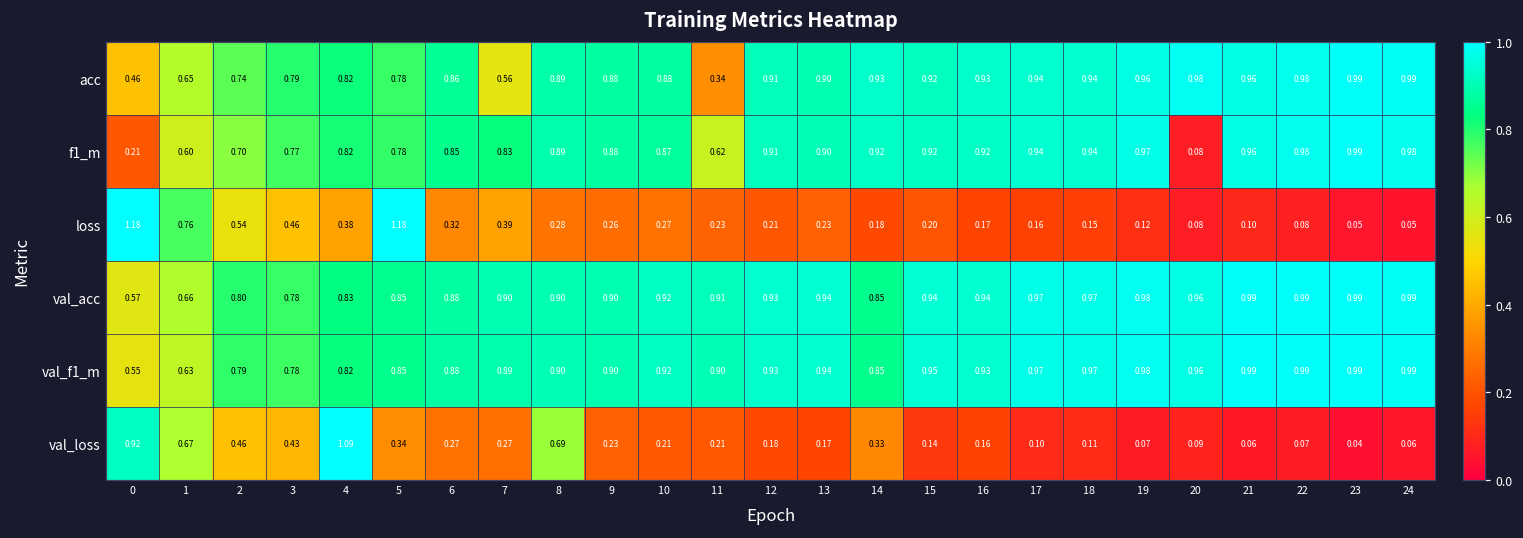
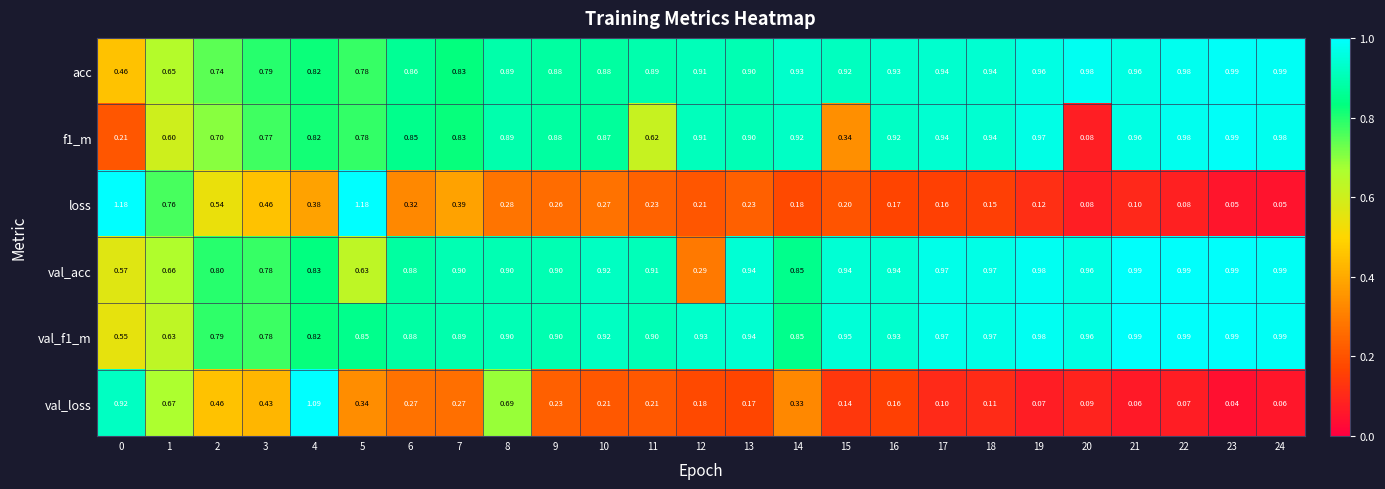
acc, 7: 0.56 -> 0.83
acc, 11: 0.34 -> 0.89
f1_m, 15: 0.92 -> 0.34
val_acc, 5: 0.85 -> 0.63
val_acc, 12: 0.93 -> 0.29
